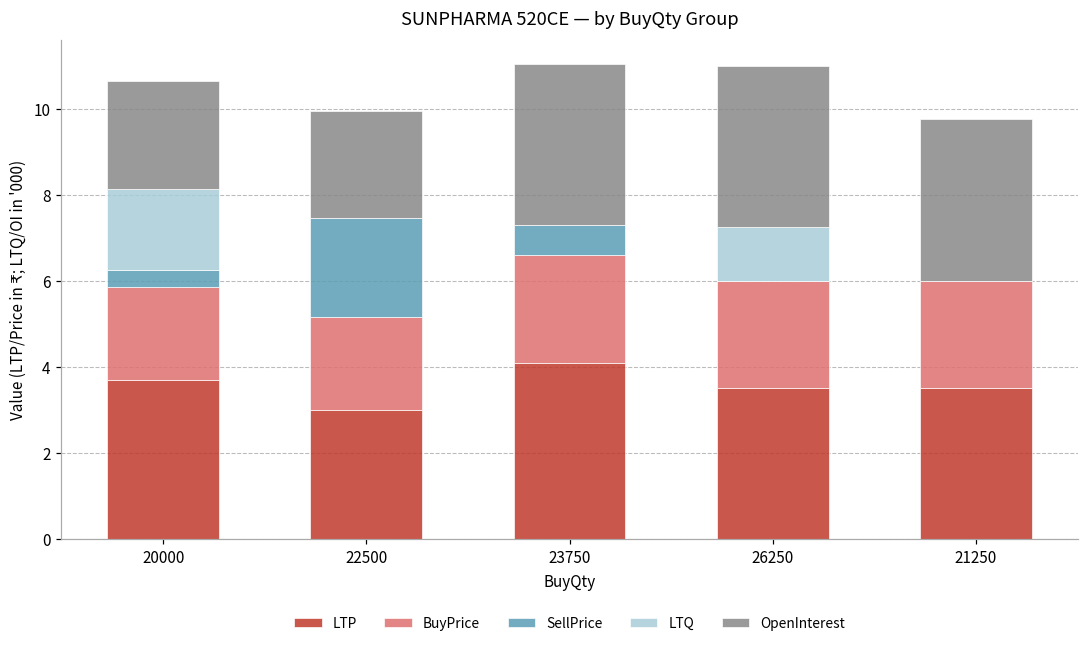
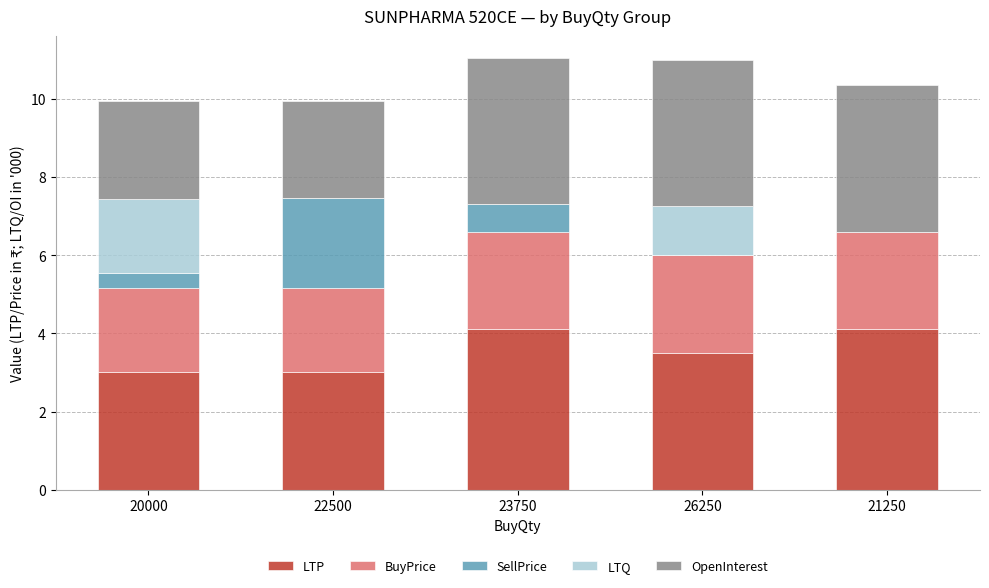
LTP, 20000: 3.7 -> 3.0
LTP, 21250: 3.5 -> 4.1
